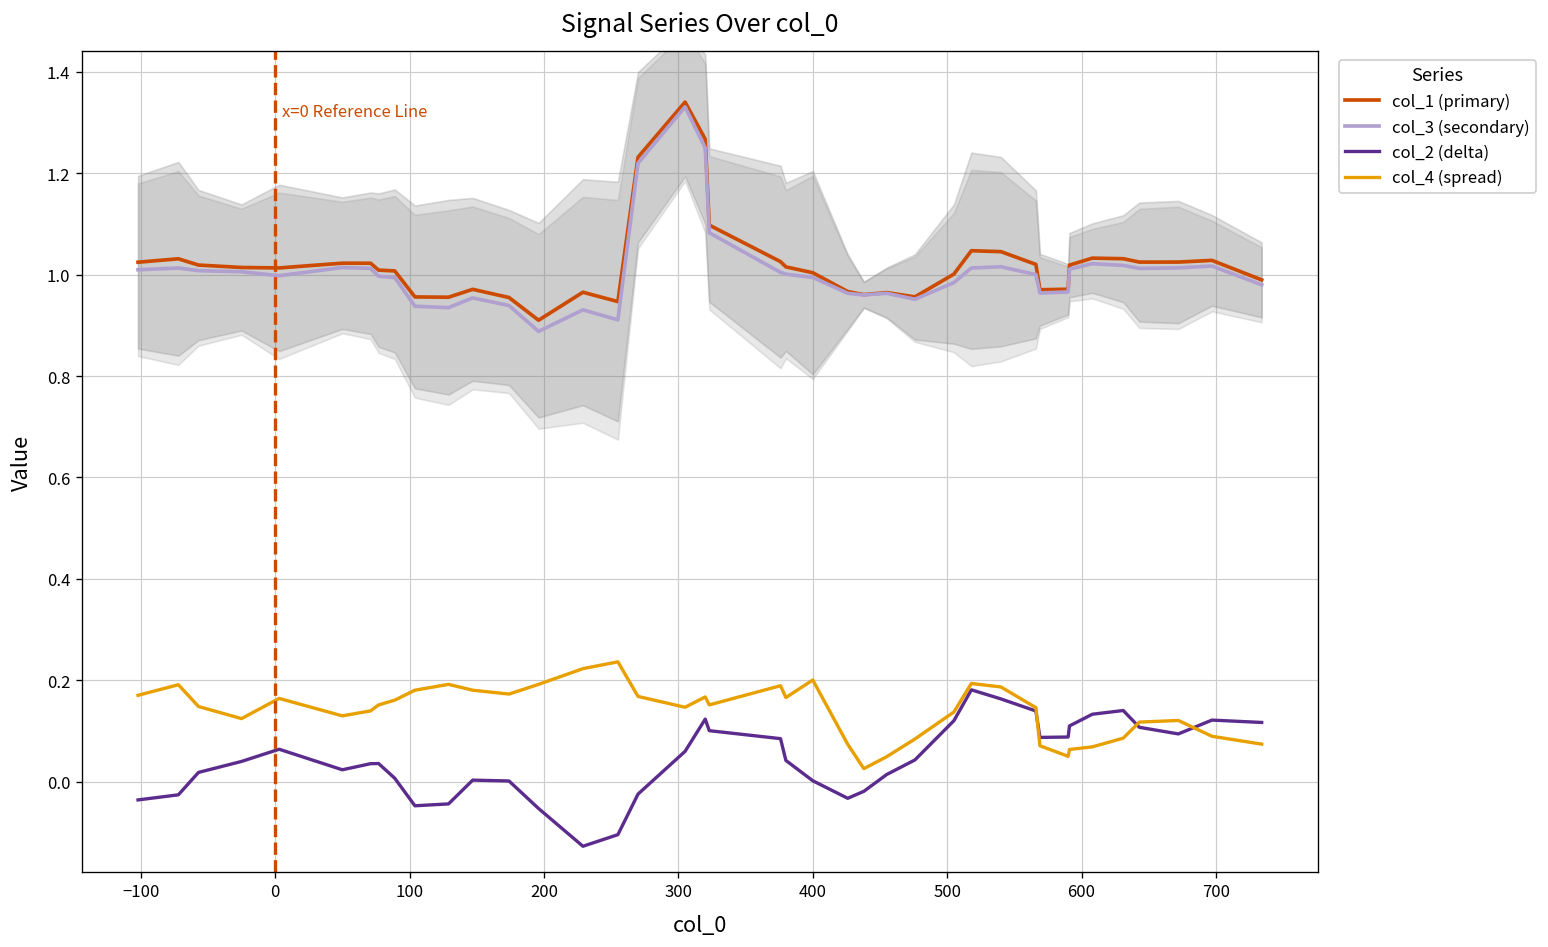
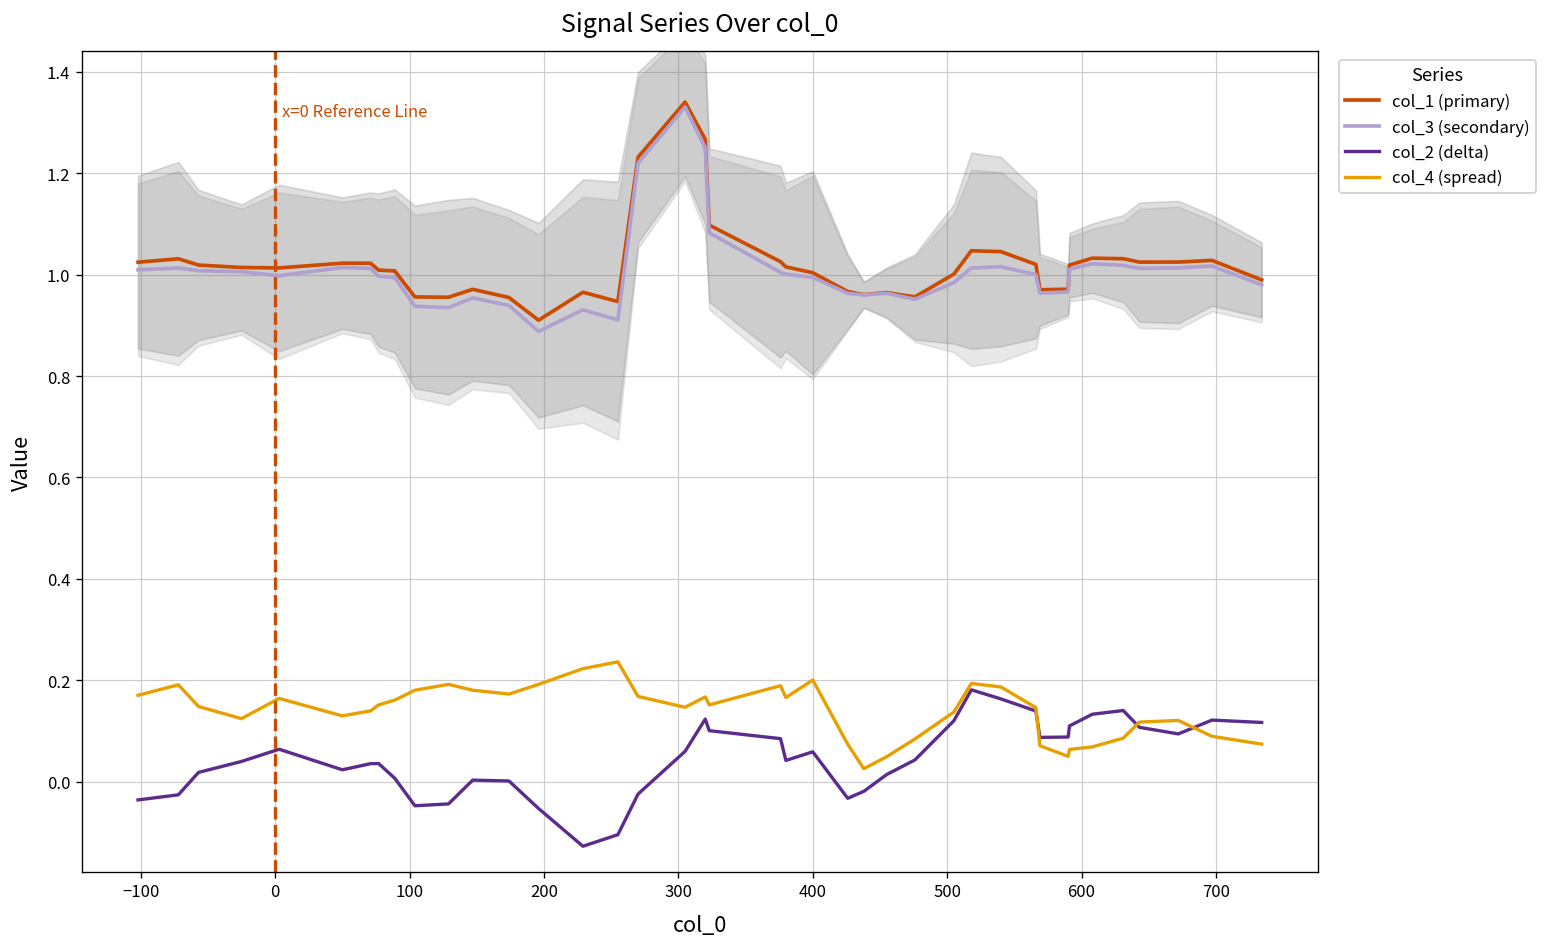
col_2 (delta), 400: 0.00 -> 0.06
